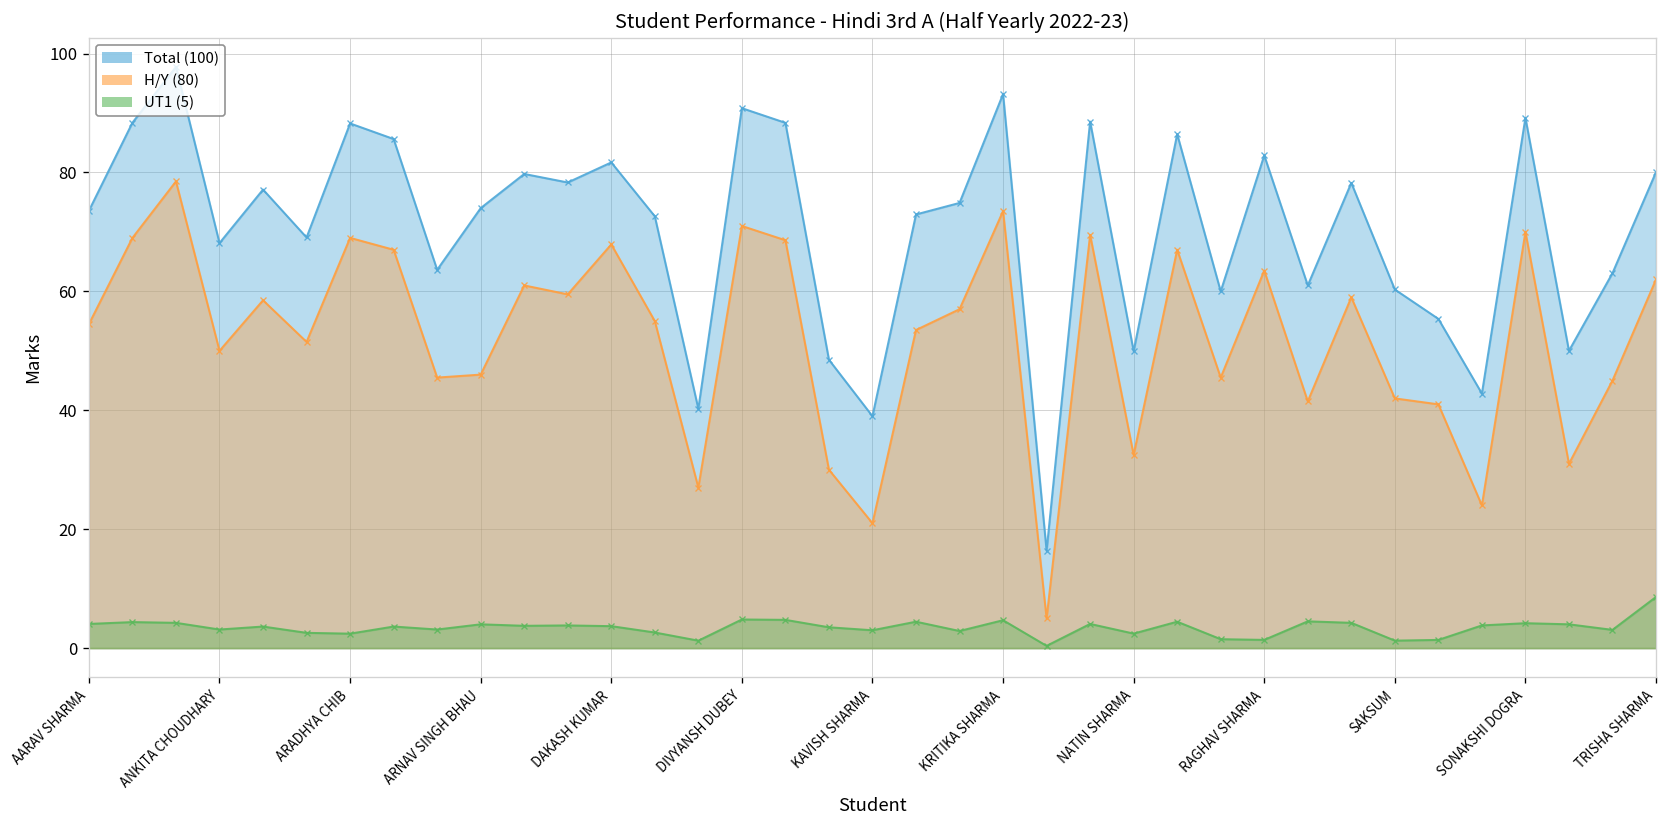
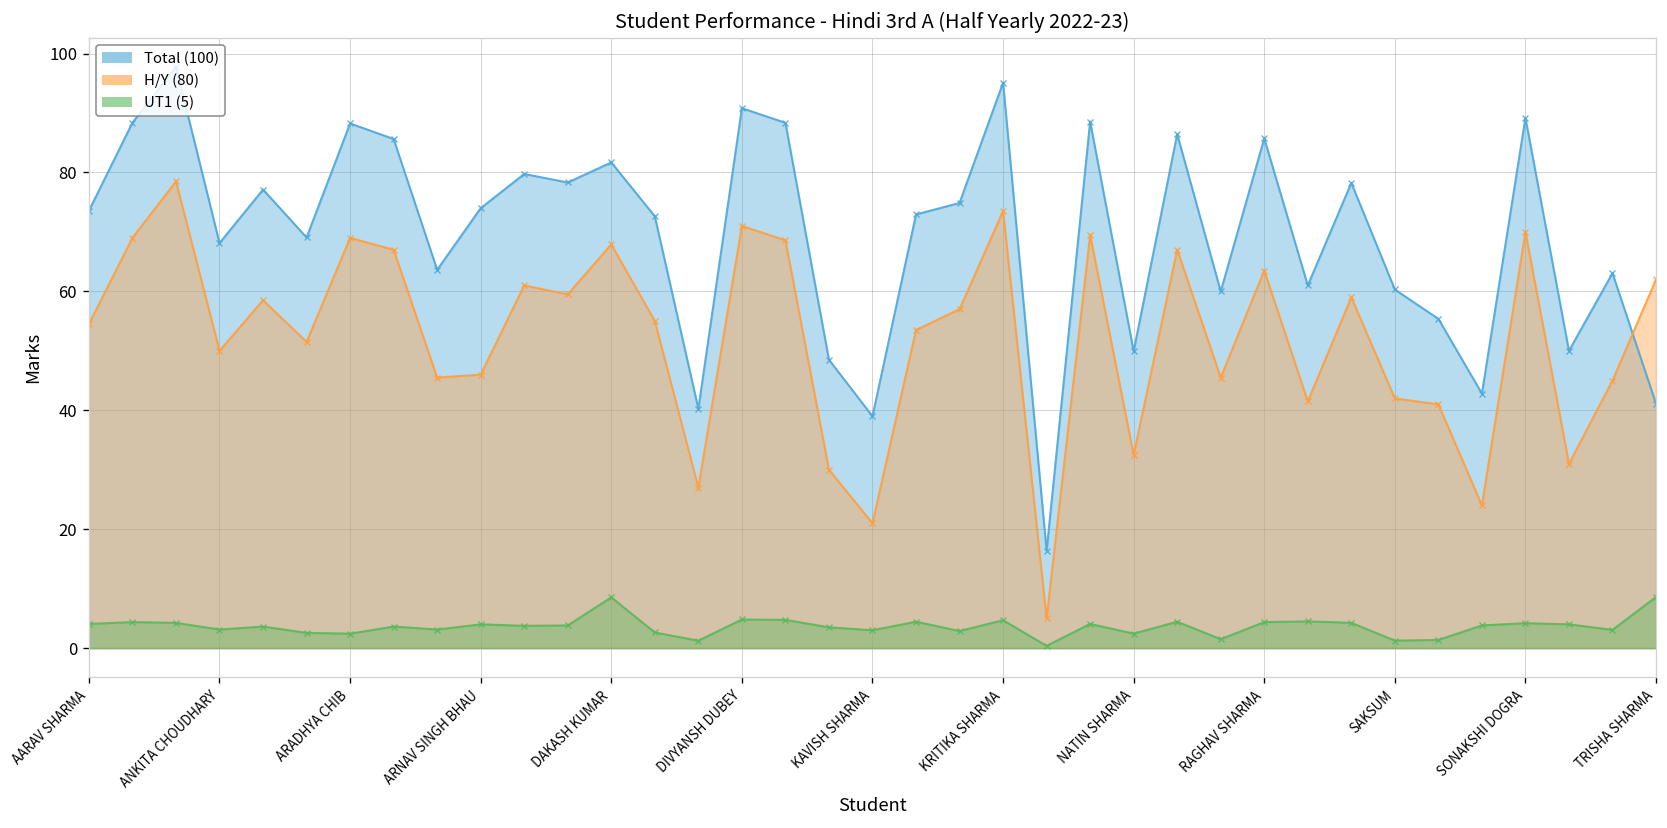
UT1 (5), DAKASH KUMAR: 4 -> 9
Total (100), KRITIKA SHARMA: 93 -> 95
Total (100), RAGHAV SHARMA: 83 -> 86
UT1 (5), RAGHAV SHARMA: 1 -> 4
Total (100), TRISHA SHARMA: 80 -> 41
